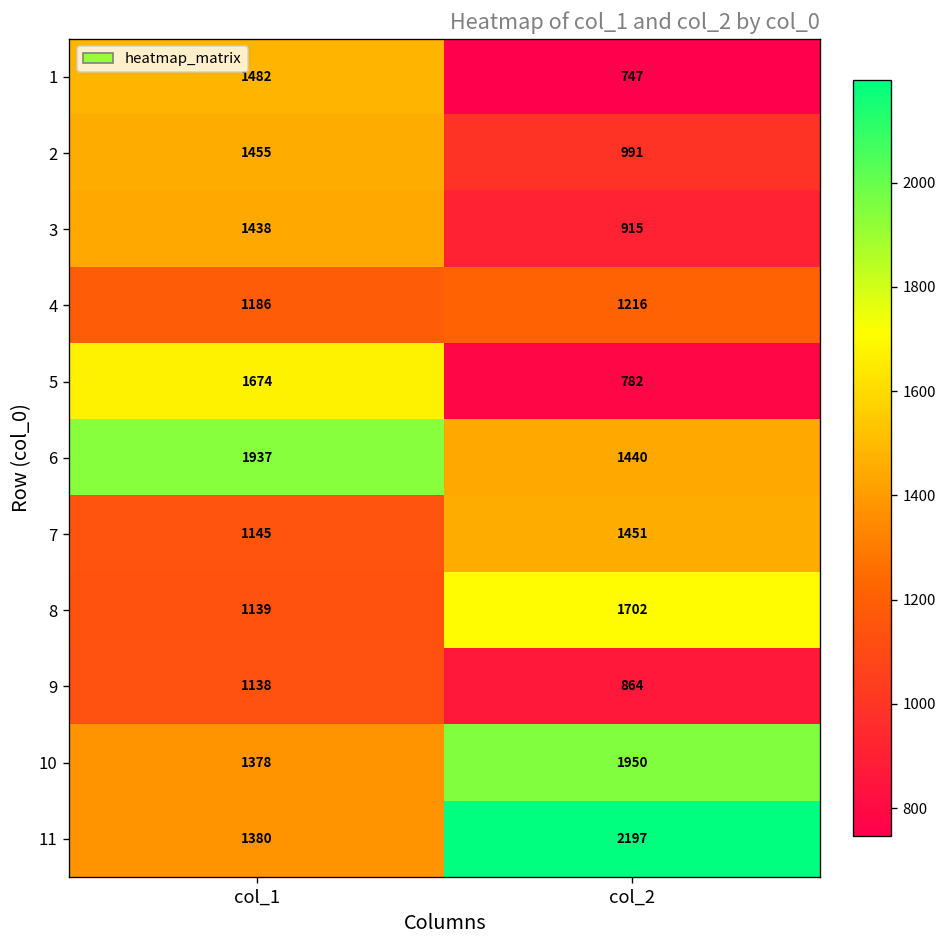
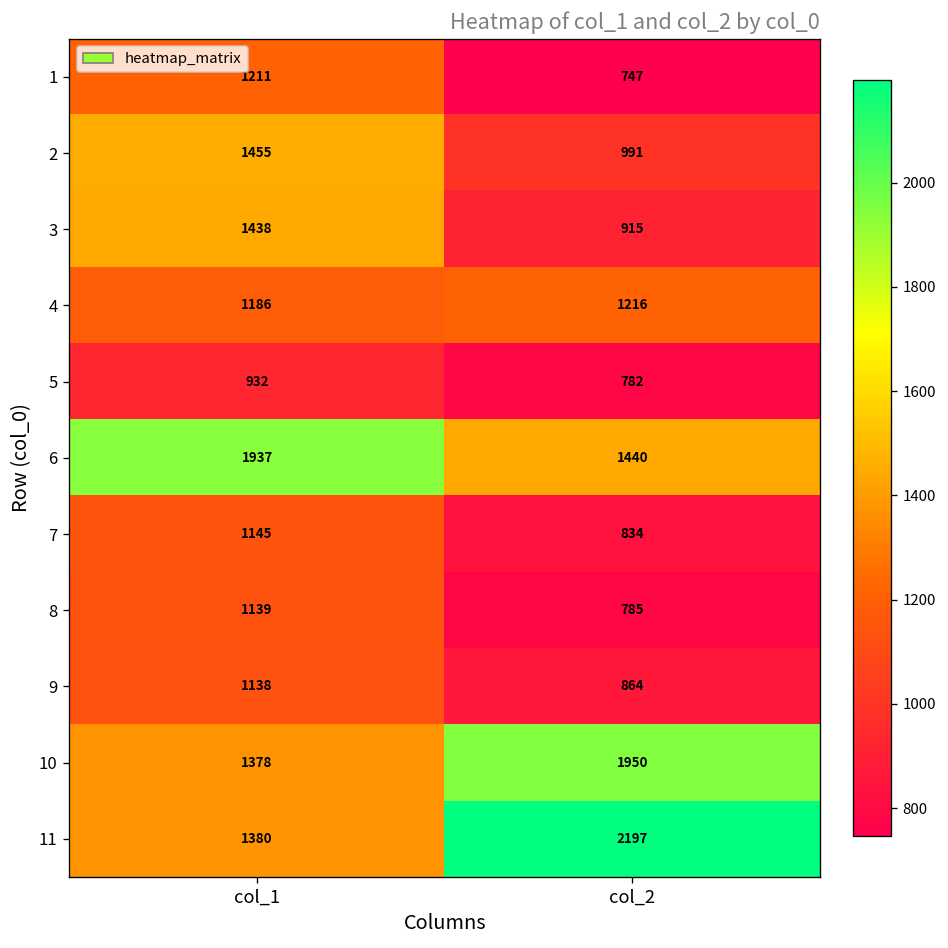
1, col_1: 1482 -> 1211
5, col_1: 1674 -> 932
7, col_2: 1451 -> 834
8, col_2: 1702 -> 785
